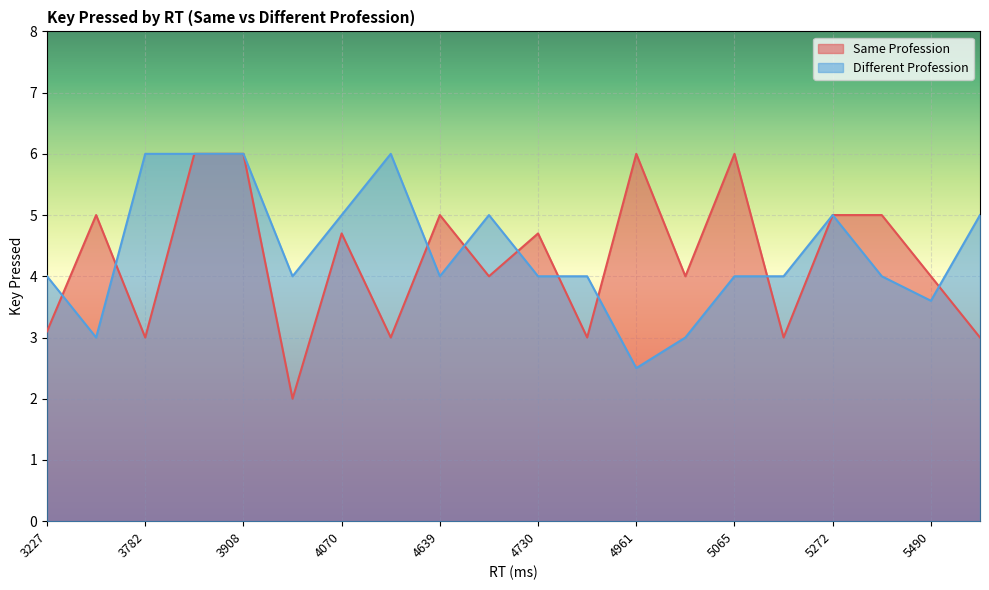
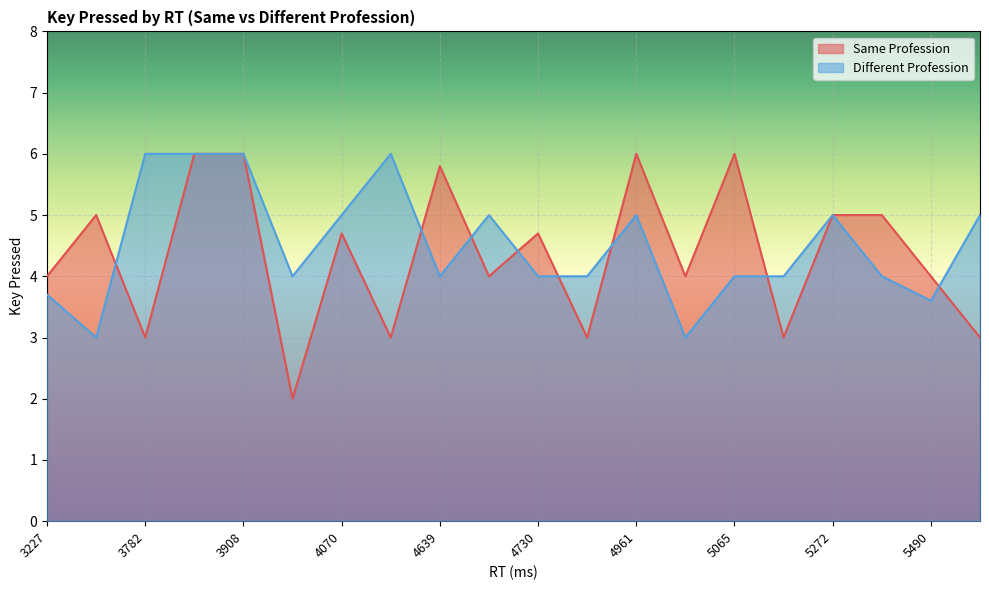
Same Profession, 3227: 3.1 -> 4.0
Different Profession, 3227: 4.0 -> 3.7
Same Profession, 4639: 5.0 -> 5.8
Different Profession, 4961: 2.5 -> 5.0
